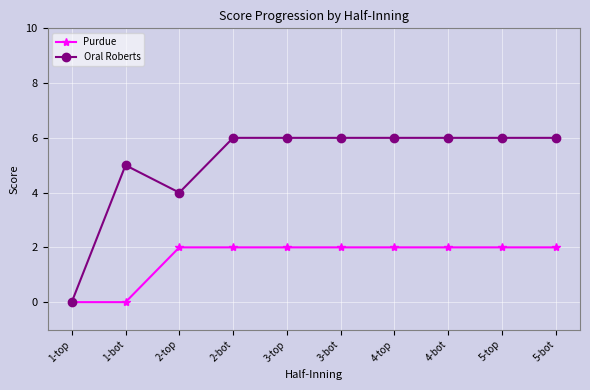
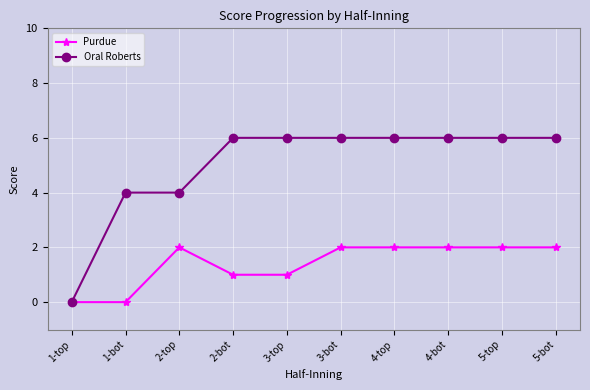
Oral Roberts, 1-bot: 5 -> 4
Purdue, 2-bot: 2 -> 1
Purdue, 3-top: 2 -> 1
